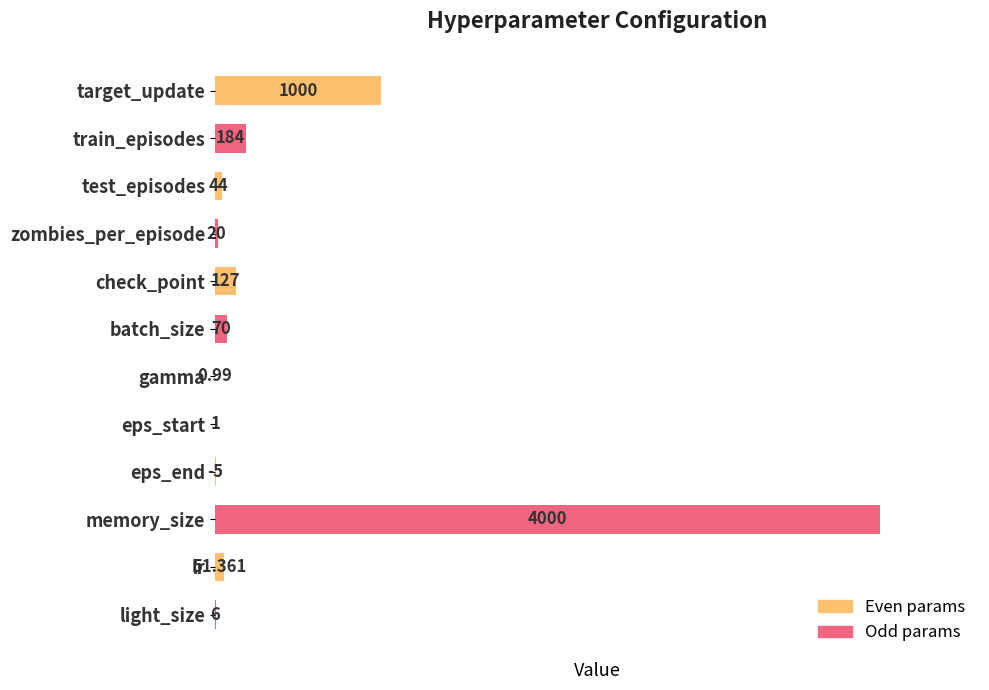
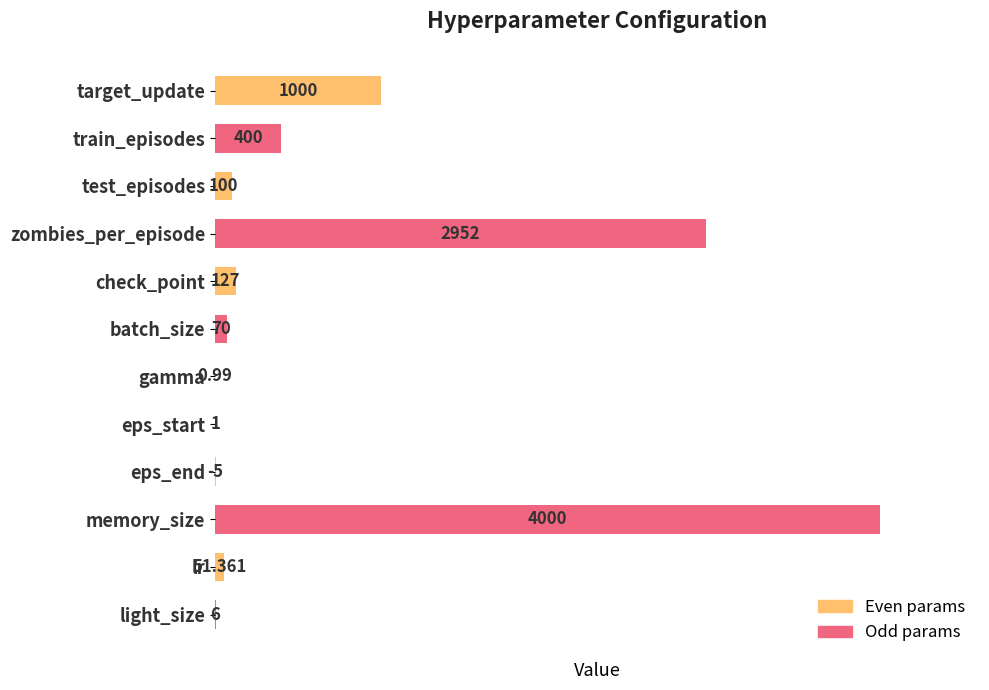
Odd params, train_episodes: 184 -> 400
Even params, test_episodes: 44 -> 100
Odd params, zombies_per_episode: 20 -> 2952
